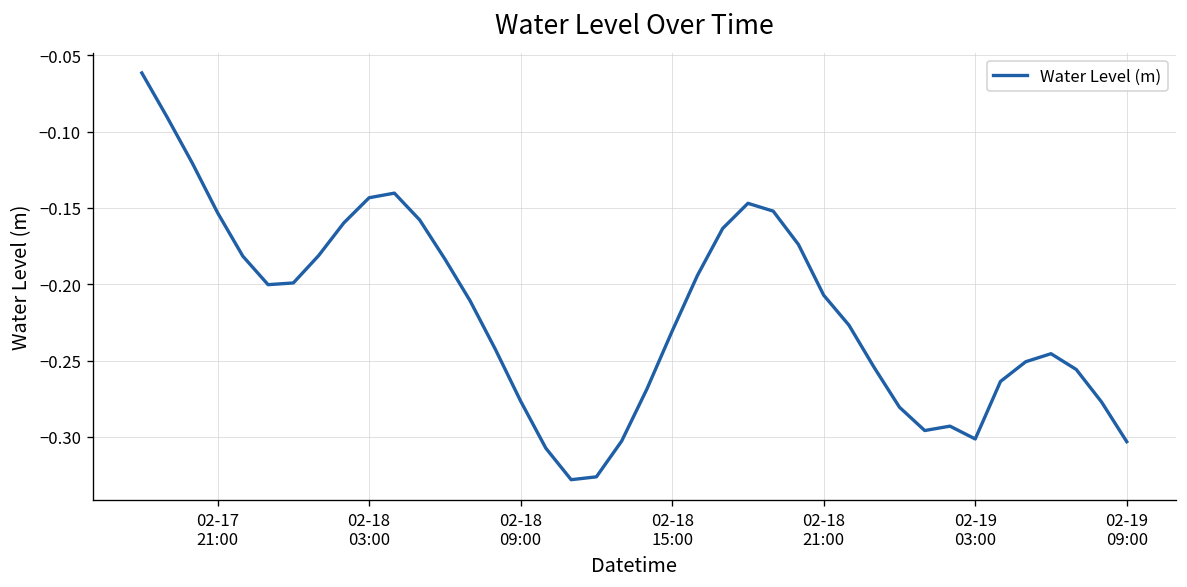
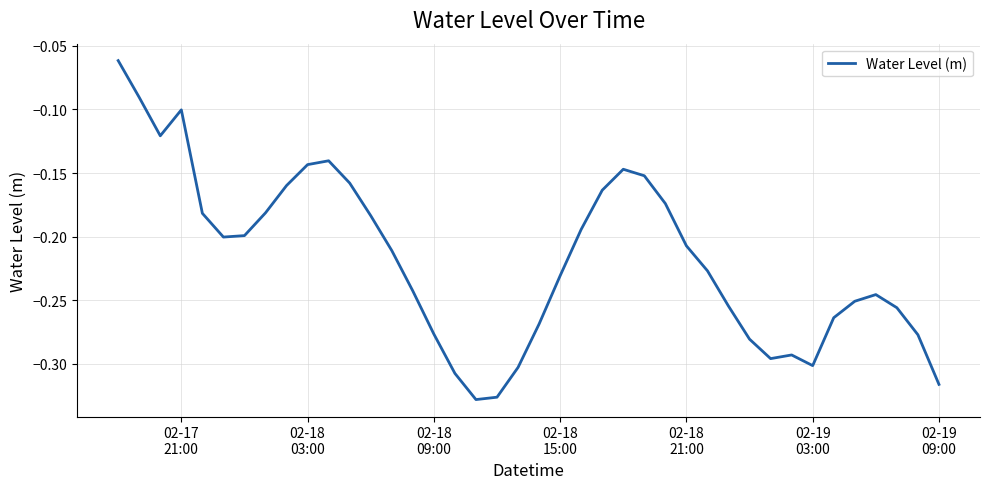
02-17 21:00: -0.153 -> -0.100
02-19 09:00: -0.303 -> -0.316
